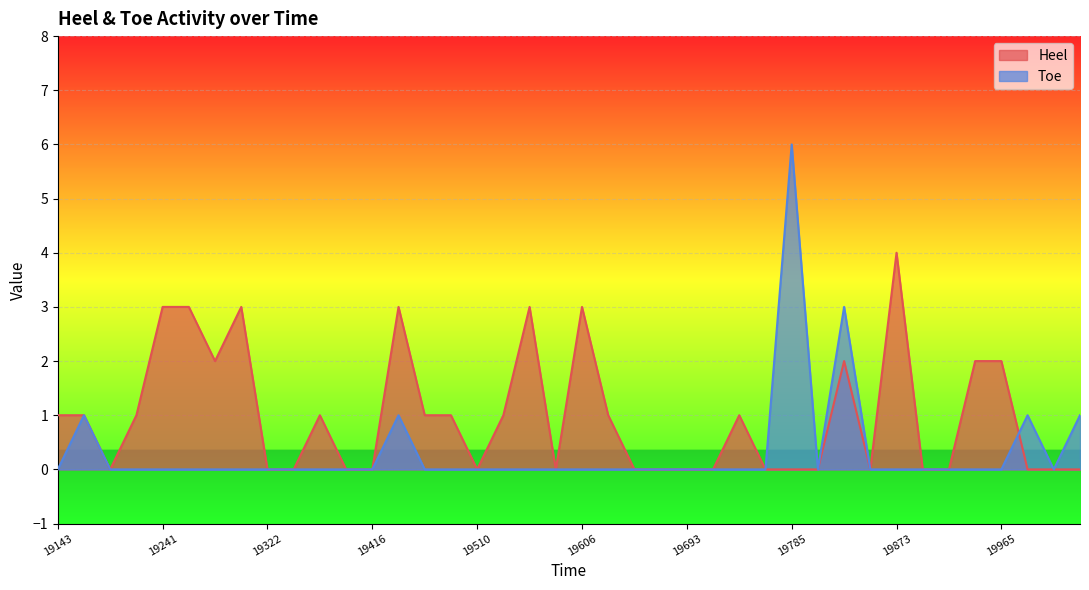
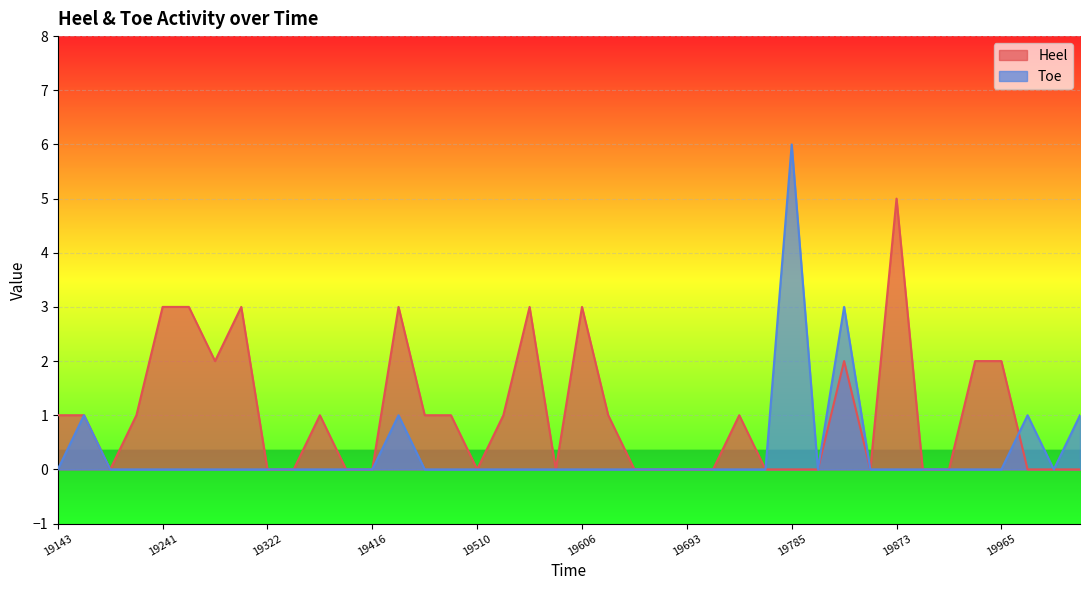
Heel, 19873: 4 -> 5
